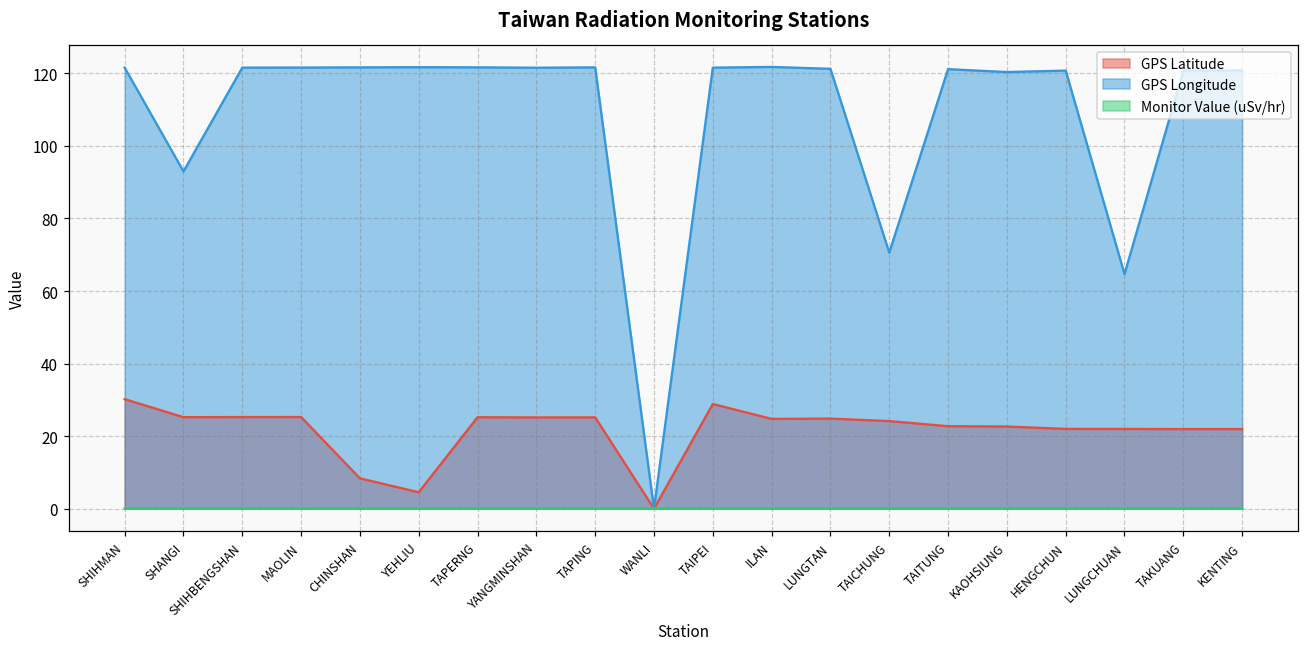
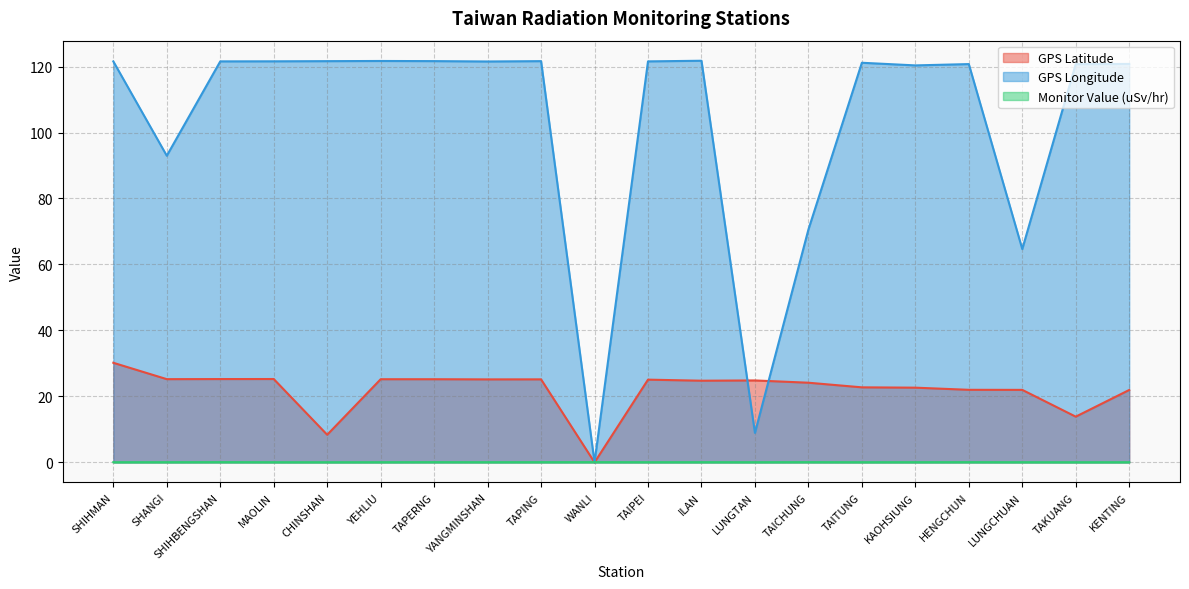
GPS Latitude, YEHLIU: 5 -> 25
GPS Latitude, TAIPEI: 29 -> 25
GPS Longitude, LUNGTAN: 121 -> 9
GPS Latitude, TAKUANG: 22 -> 14
